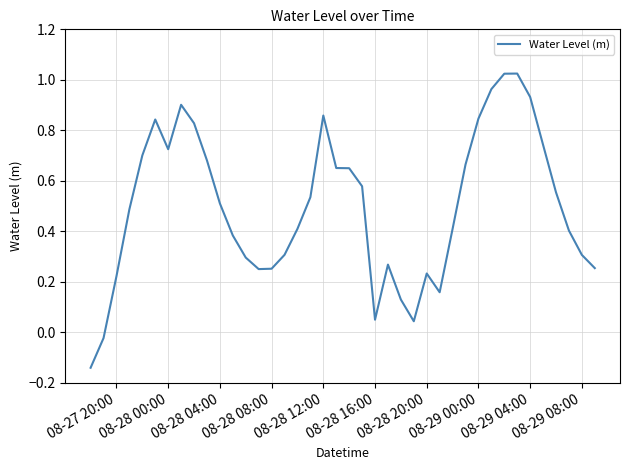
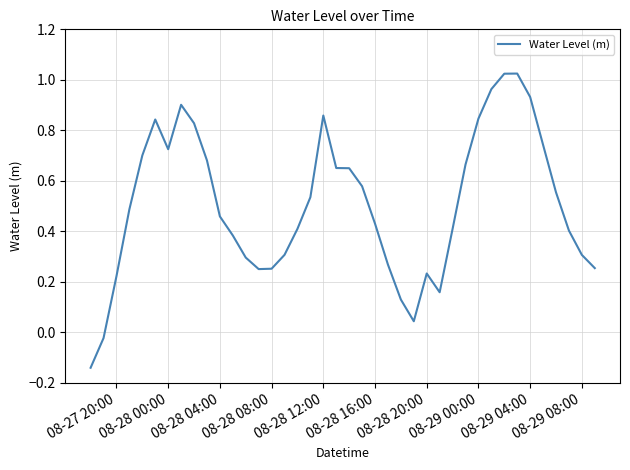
08-28 04:00: 0.51 -> 0.46
08-28 16:00: 0.05 -> 0.43
